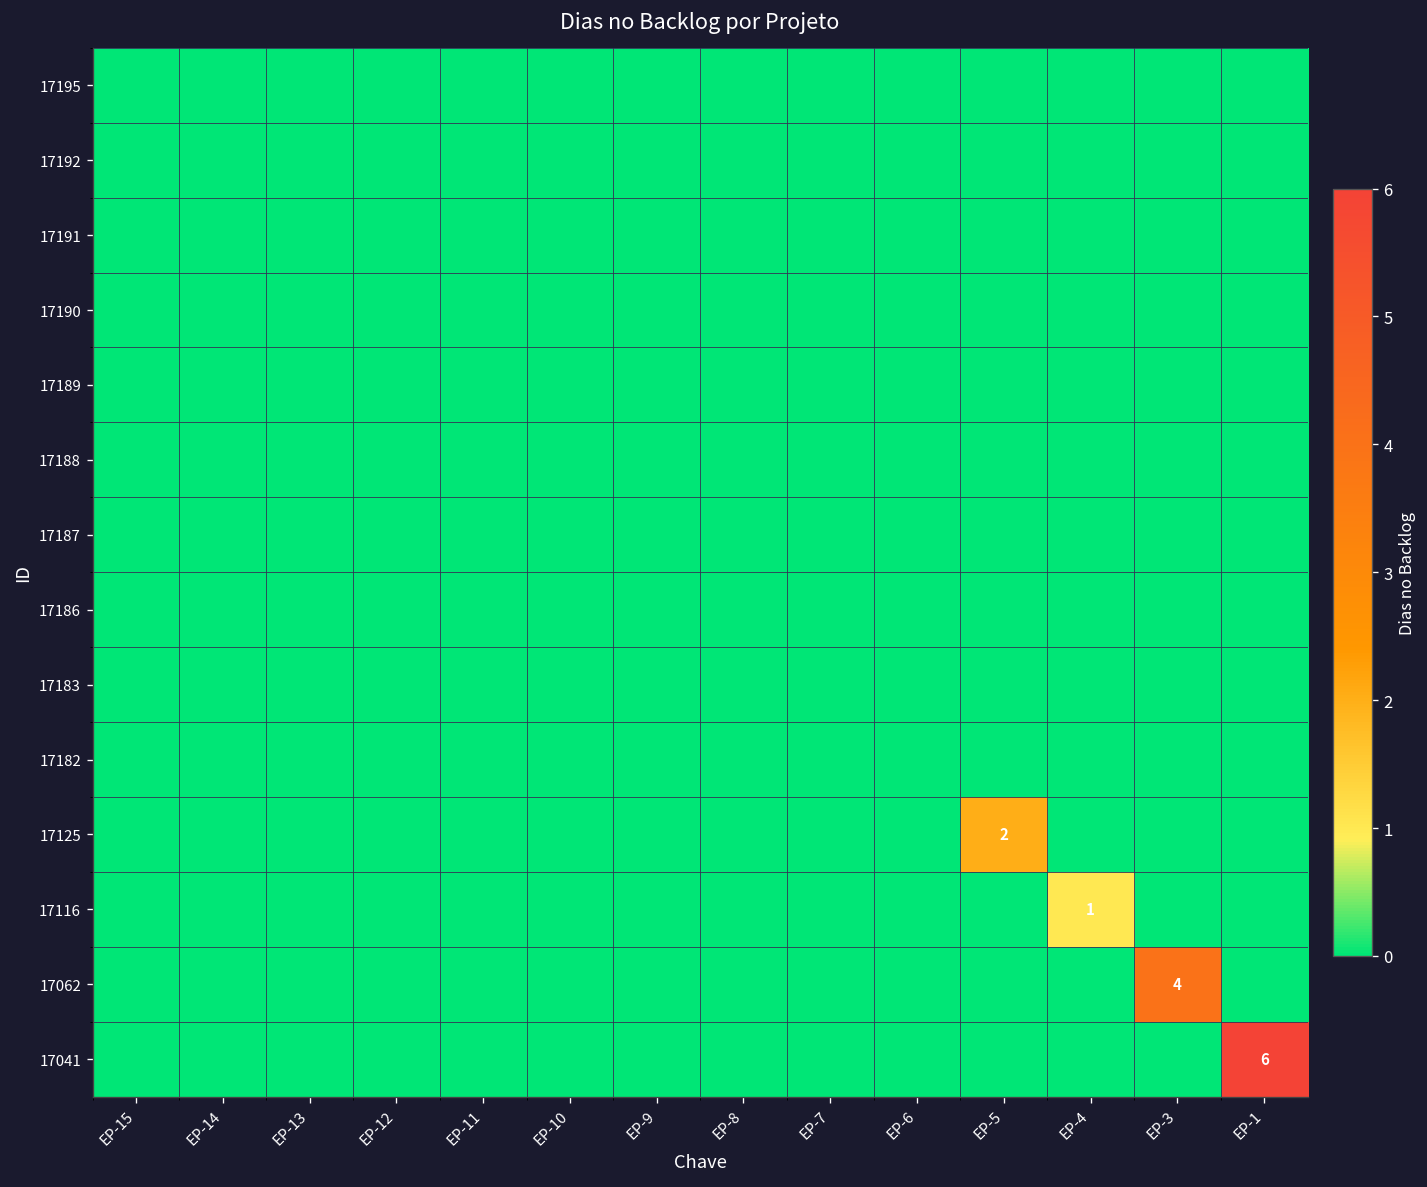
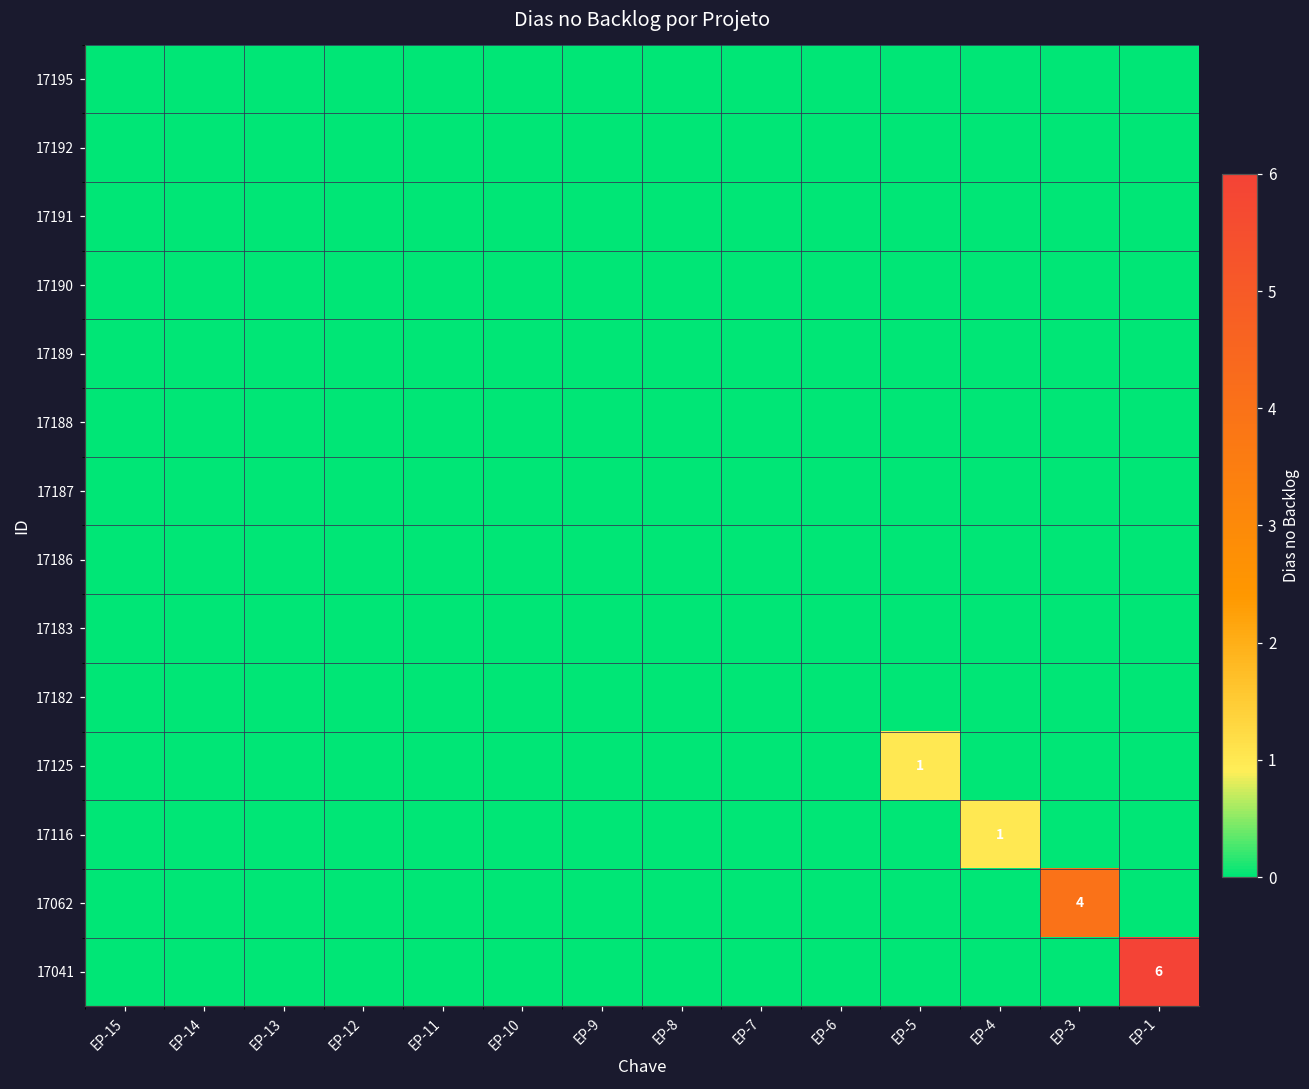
17125, EP-5: 2 -> 1
